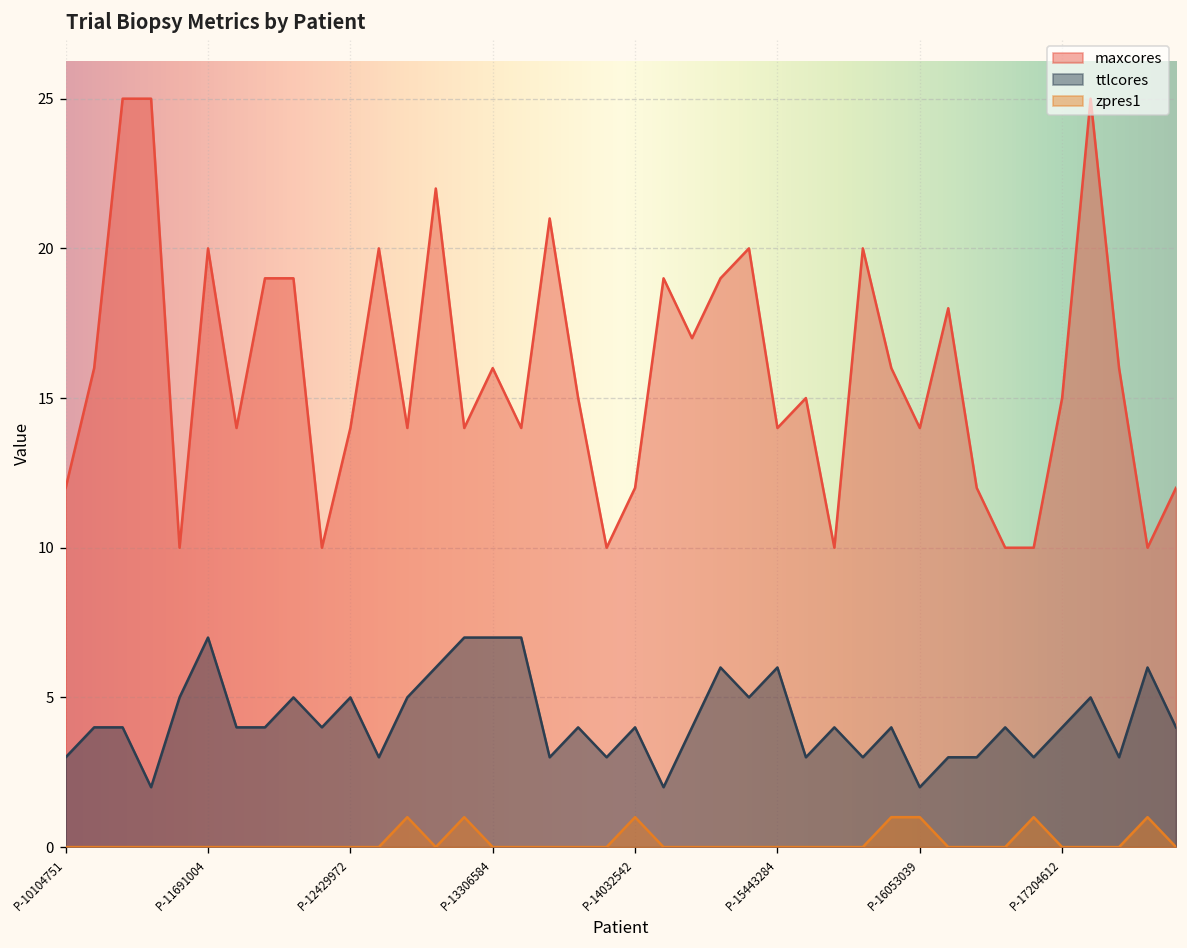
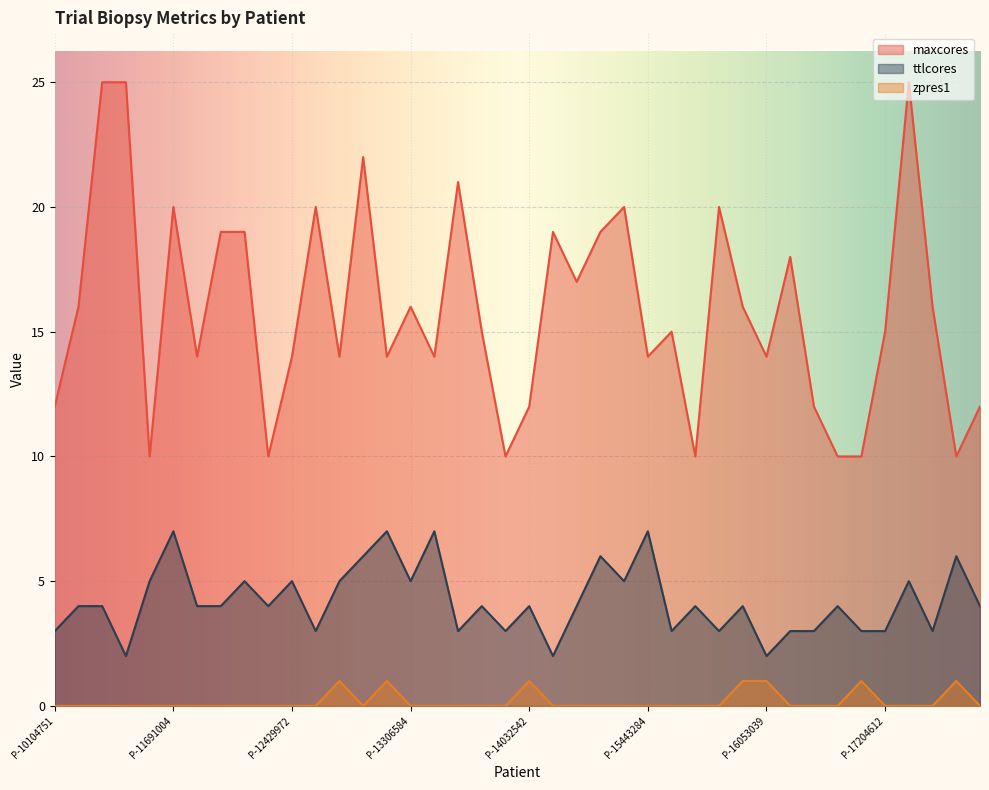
ttlcores, P-13306584: 7 -> 5
ttlcores, P-15443284: 6 -> 7
ttlcores, P-17204612: 4 -> 3
